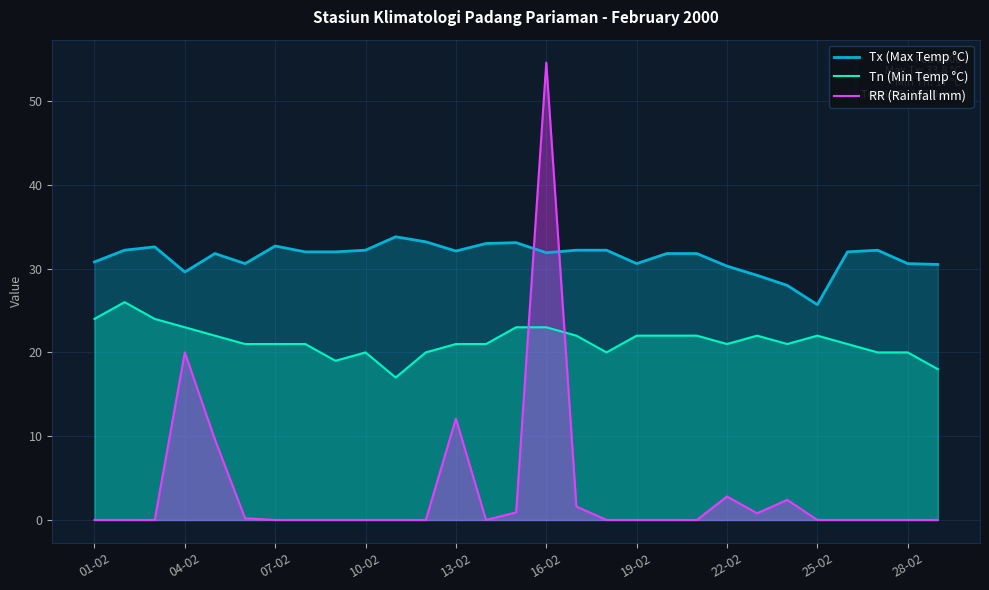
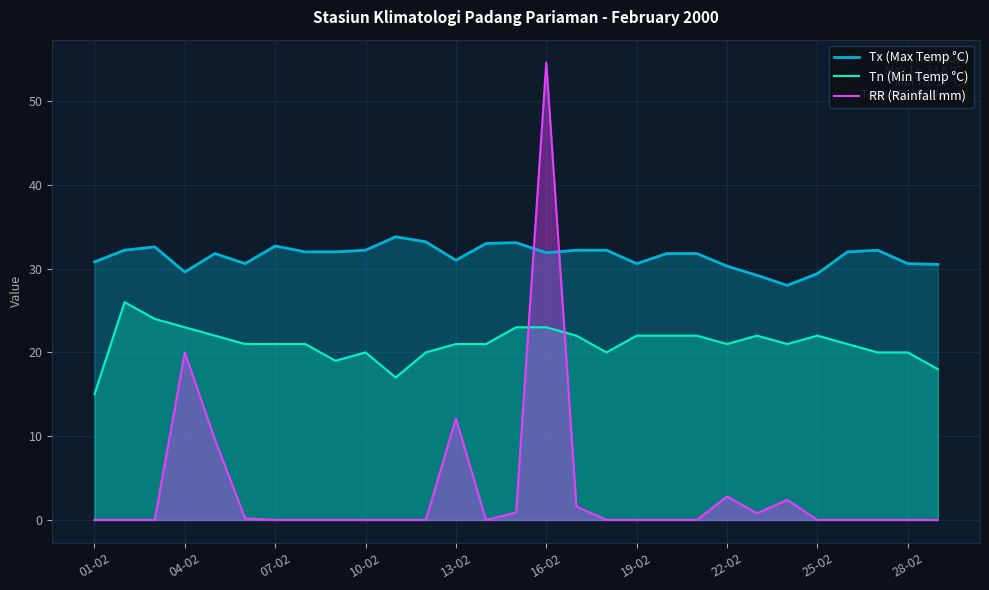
Tn (Min Temp °C), 01-02: 24 -> 15
Tx (Max Temp °C), 13-02: 32 -> 31
Tx (Max Temp °C), 25-02: 26 -> 29
